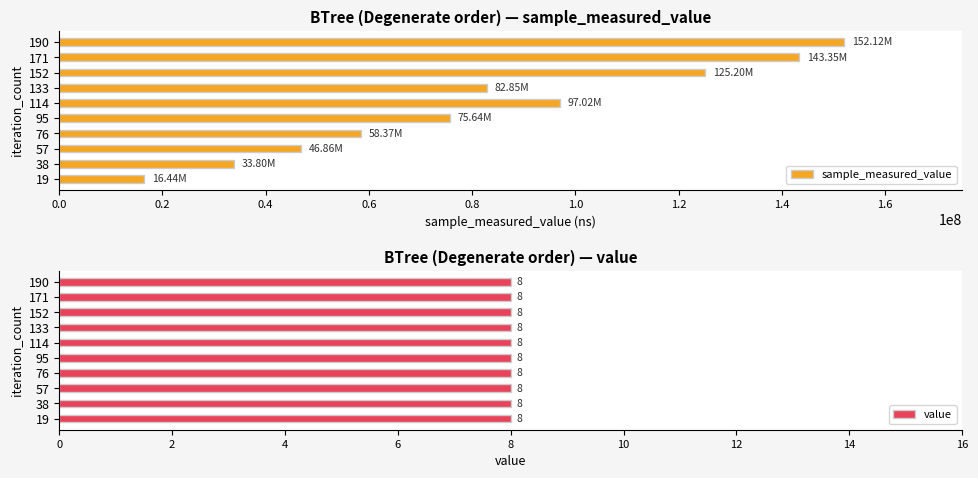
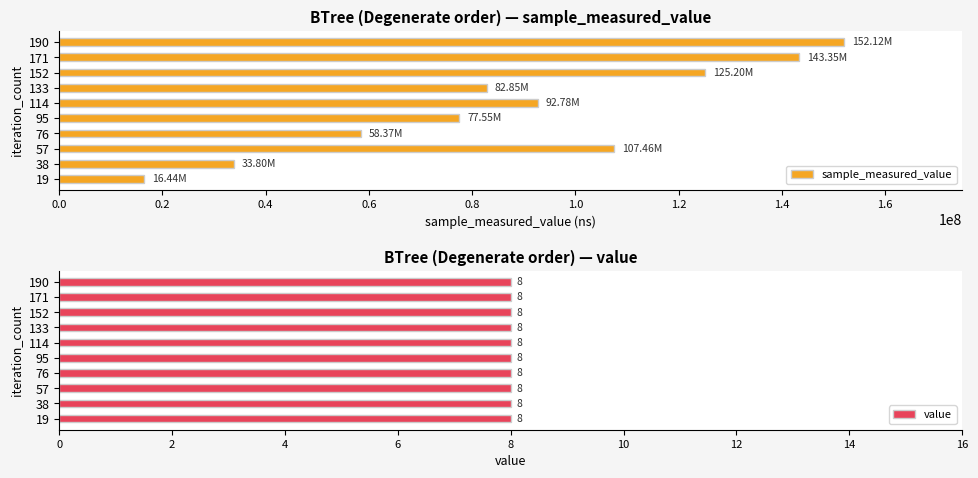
BTree (Degenerate order) — sample_measured_value, 114: 97.02M -> 92.78M
BTree (Degenerate order) — sample_measured_value, 95: 75.64M -> 77.55M
BTree (Degenerate order) — sample_measured_value, 57: 46.86M -> 107.46M
